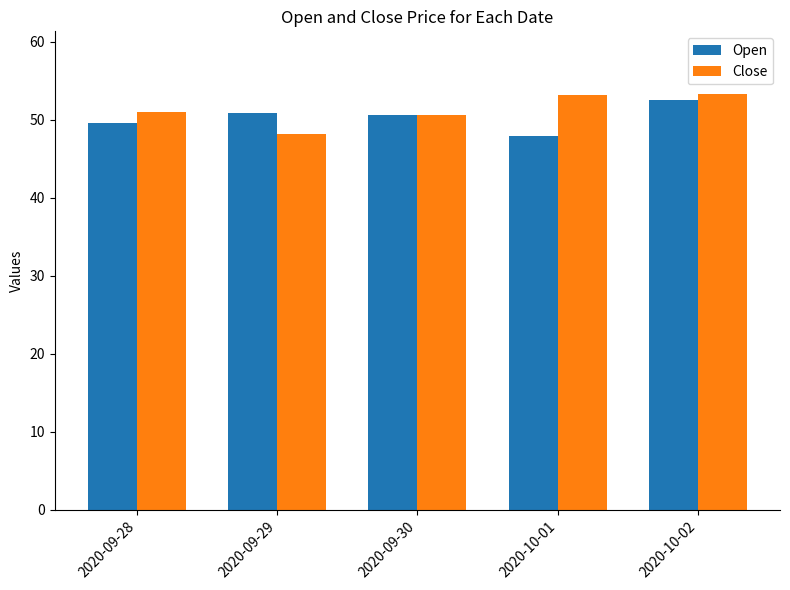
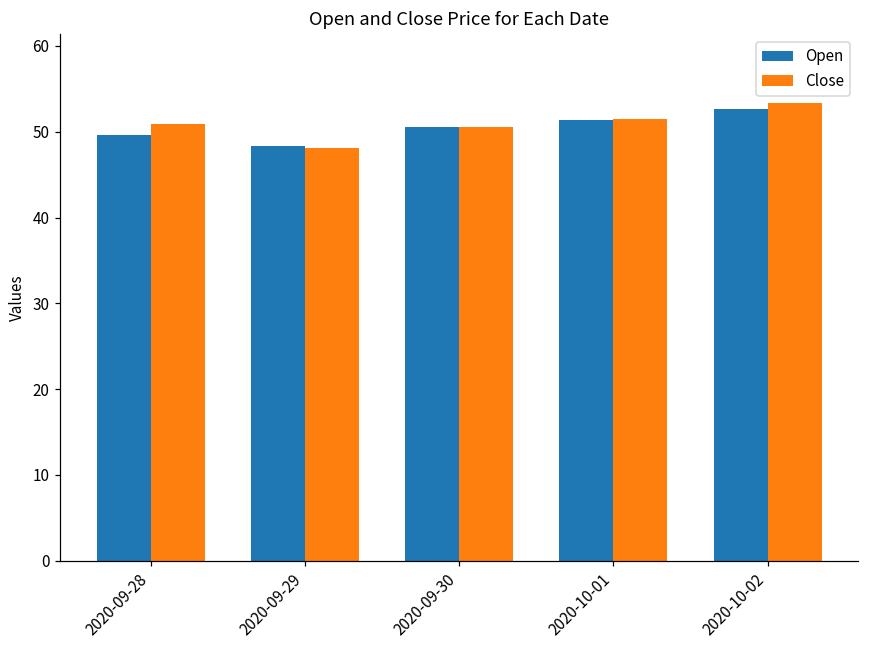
Open, 2020-09-29: 51 -> 48
Open, 2020-10-01: 48 -> 51
Close, 2020-10-01: 53 -> 51
